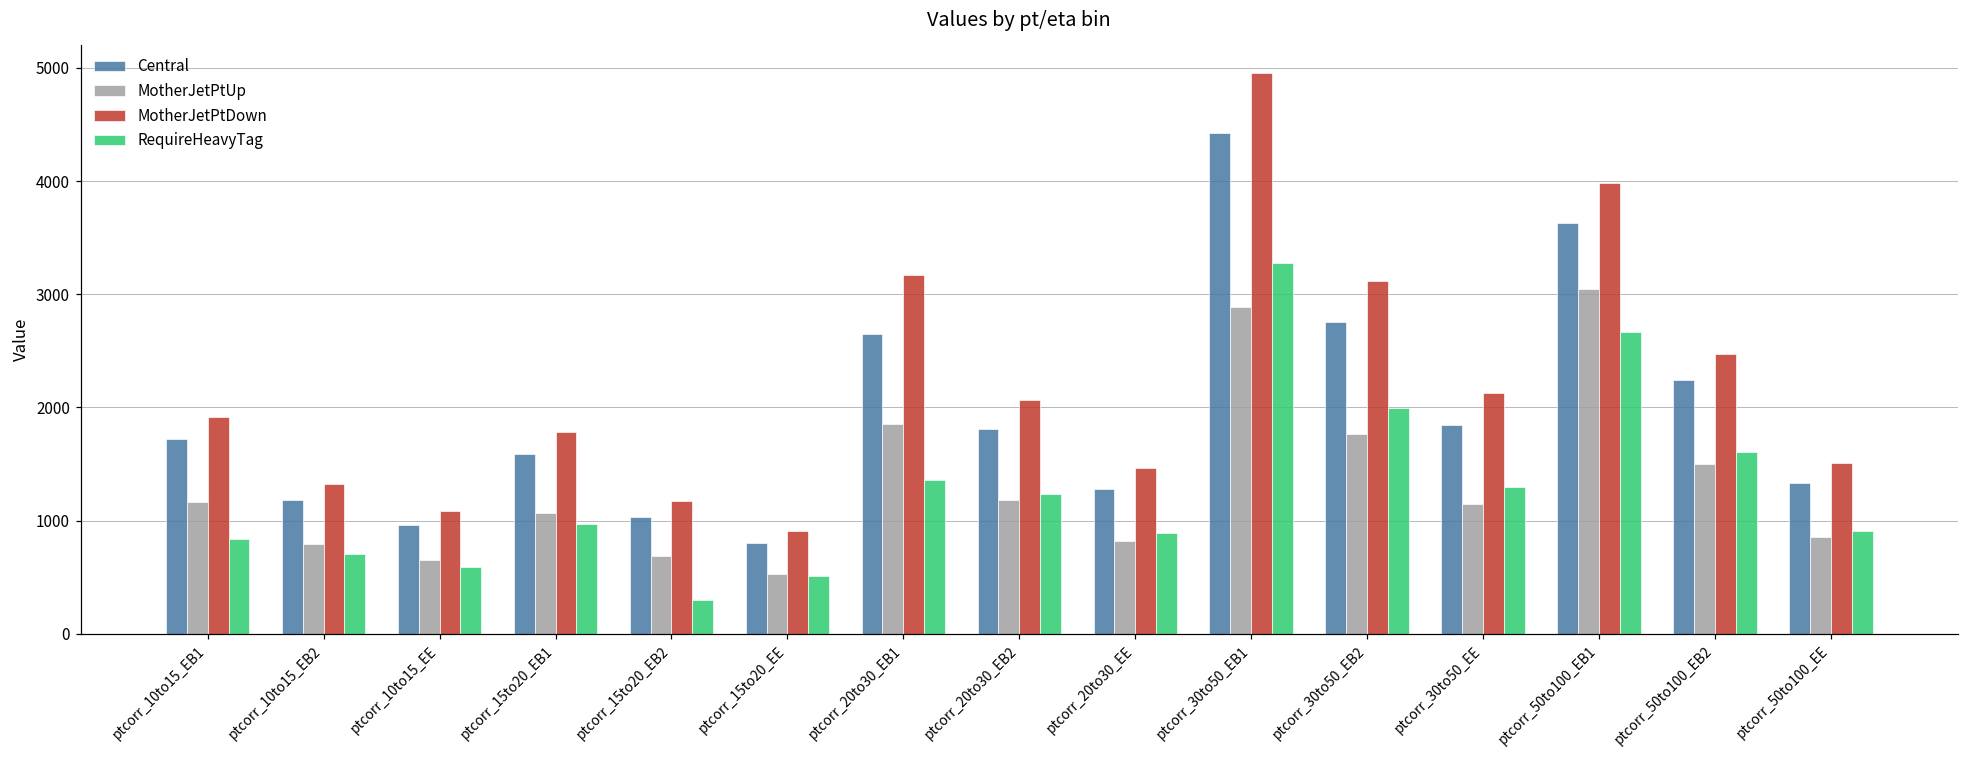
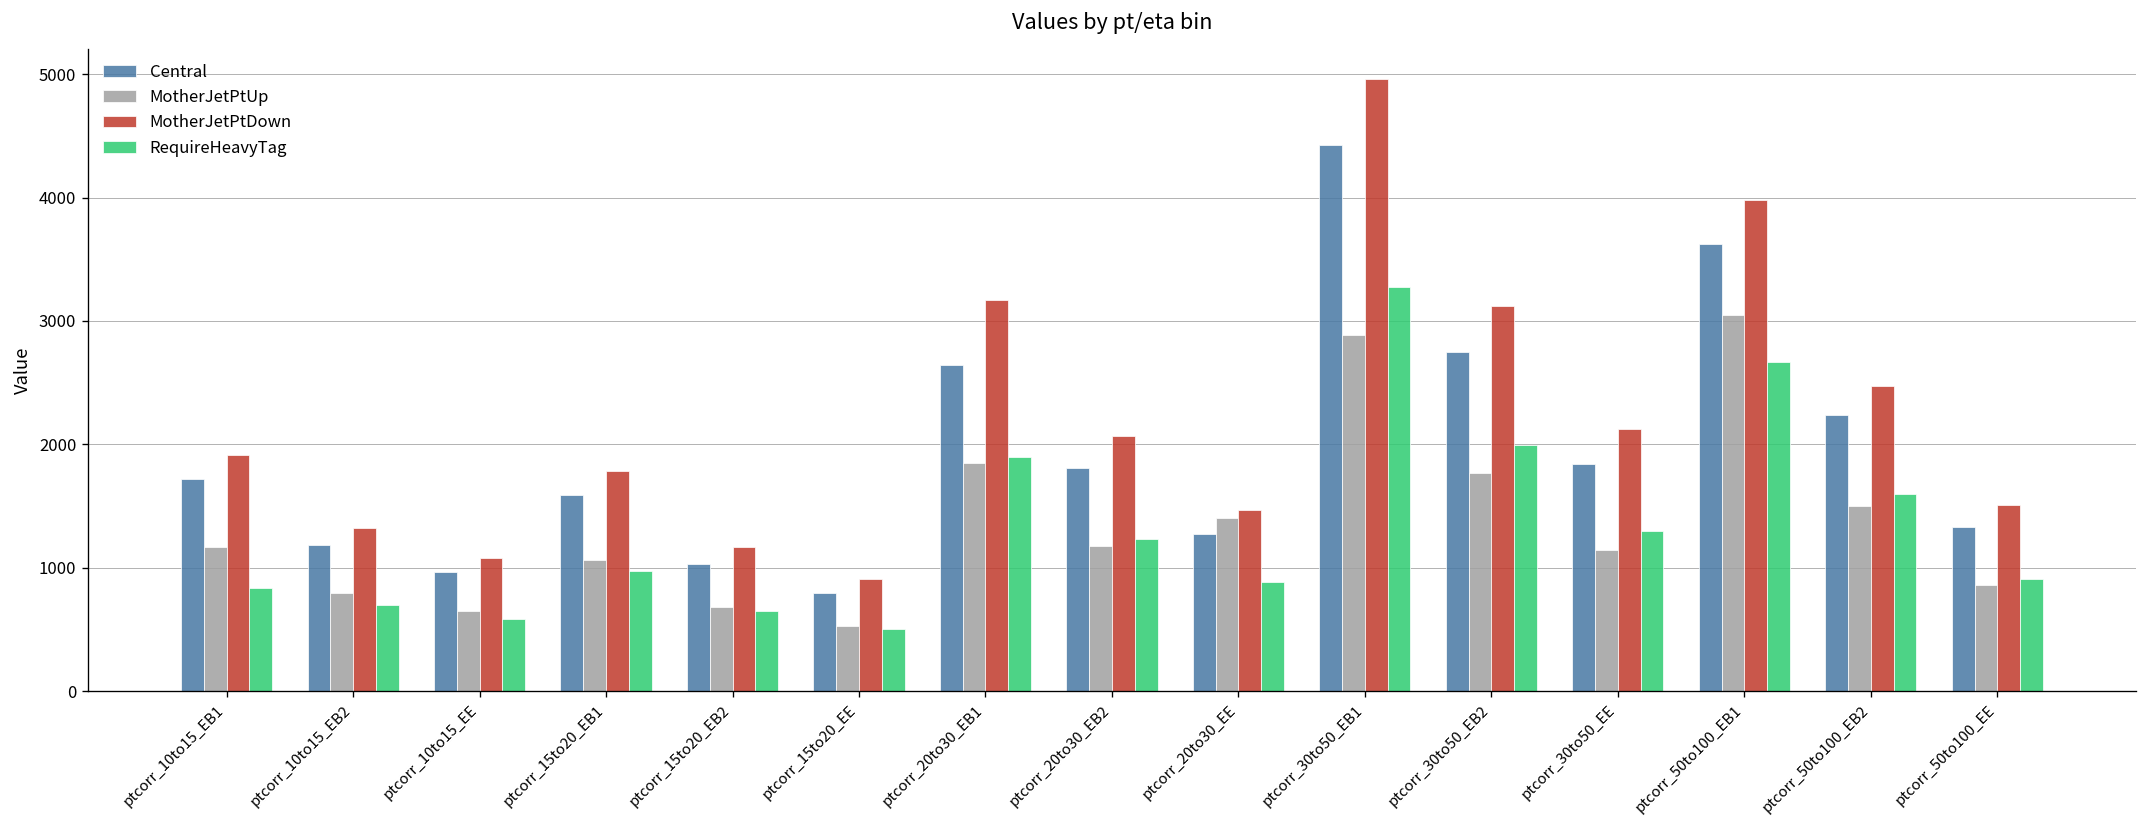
RequireHeavyTag, ptcorr_15to20_EB2: 300 -> 650
RequireHeavyTag, ptcorr_20to30_EB1: 1360 -> 1900
MotherJetPtUp, ptcorr_20to30_EE: 820 -> 1400
